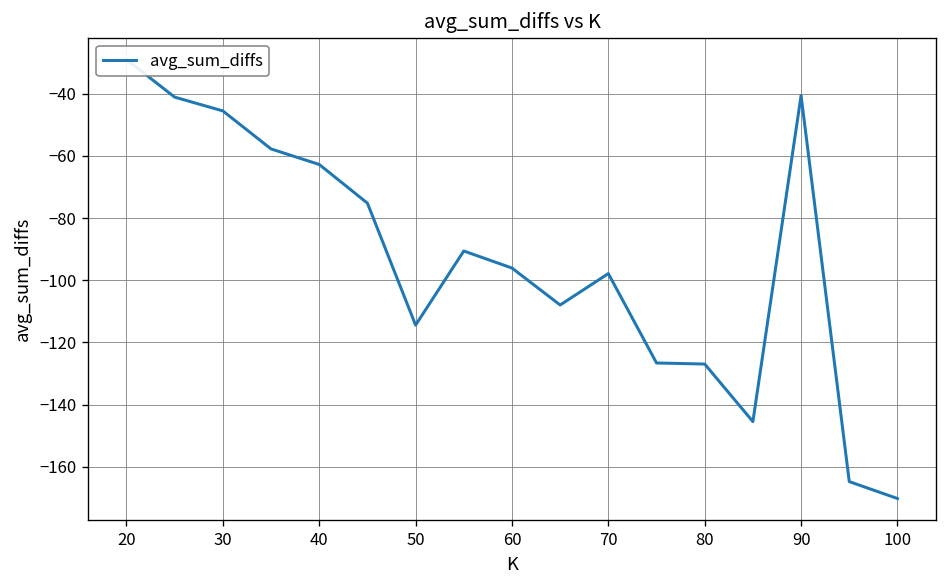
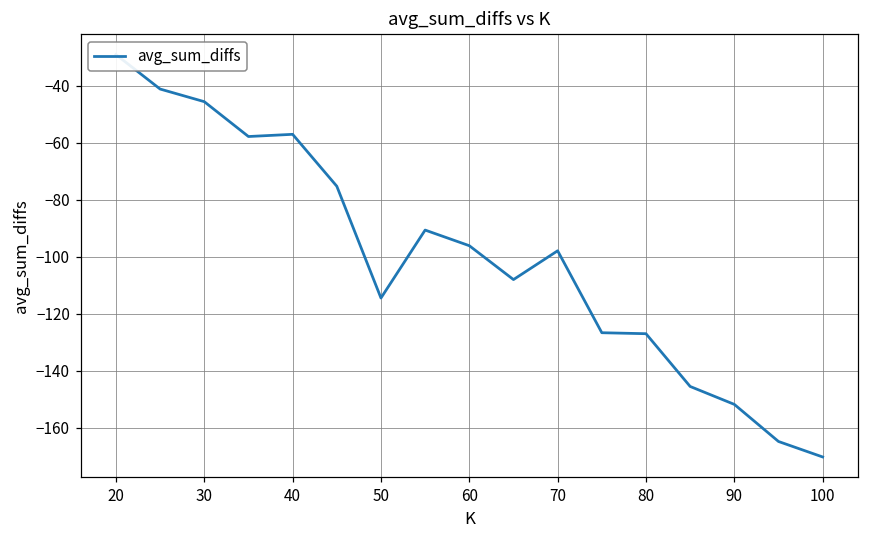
40: -63 -> -57
90: -41 -> -152
